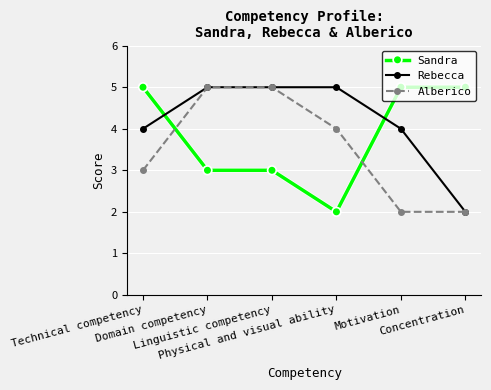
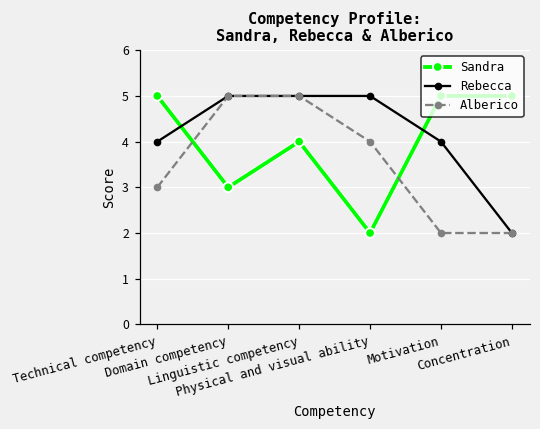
Sandra, Linguistic competency: 3 -> 4
